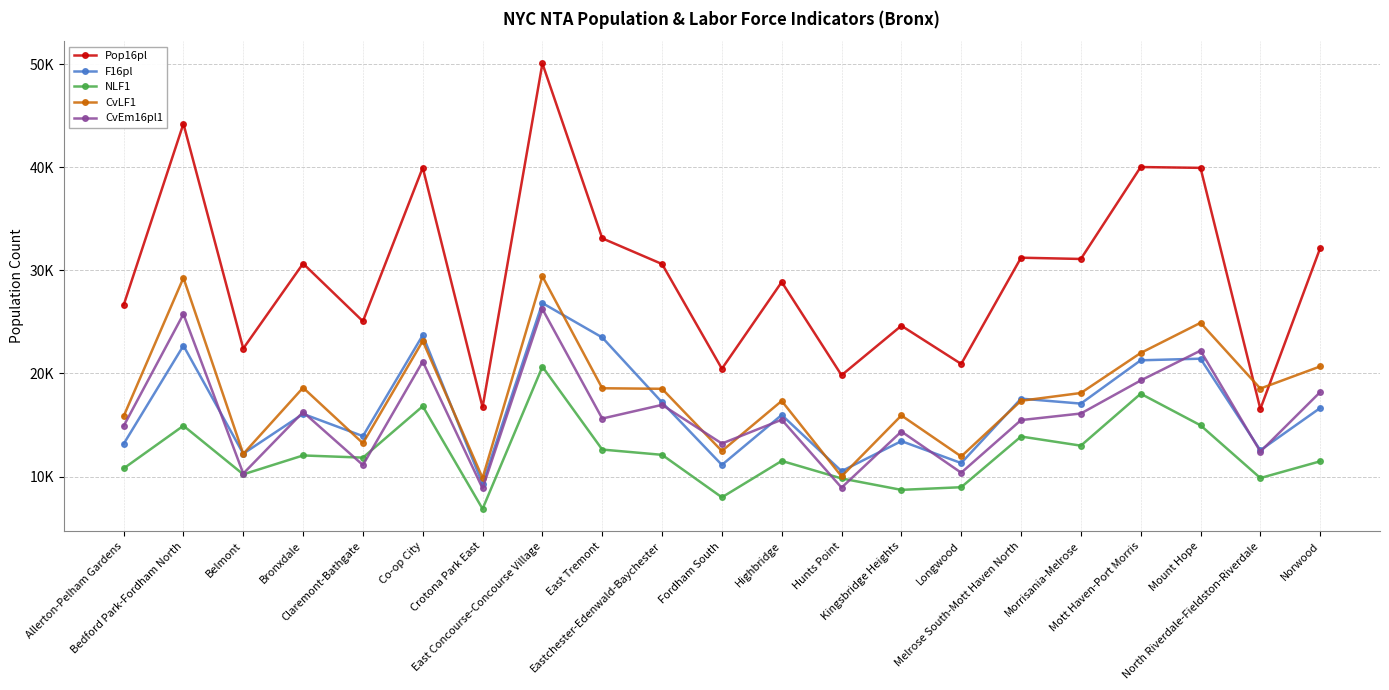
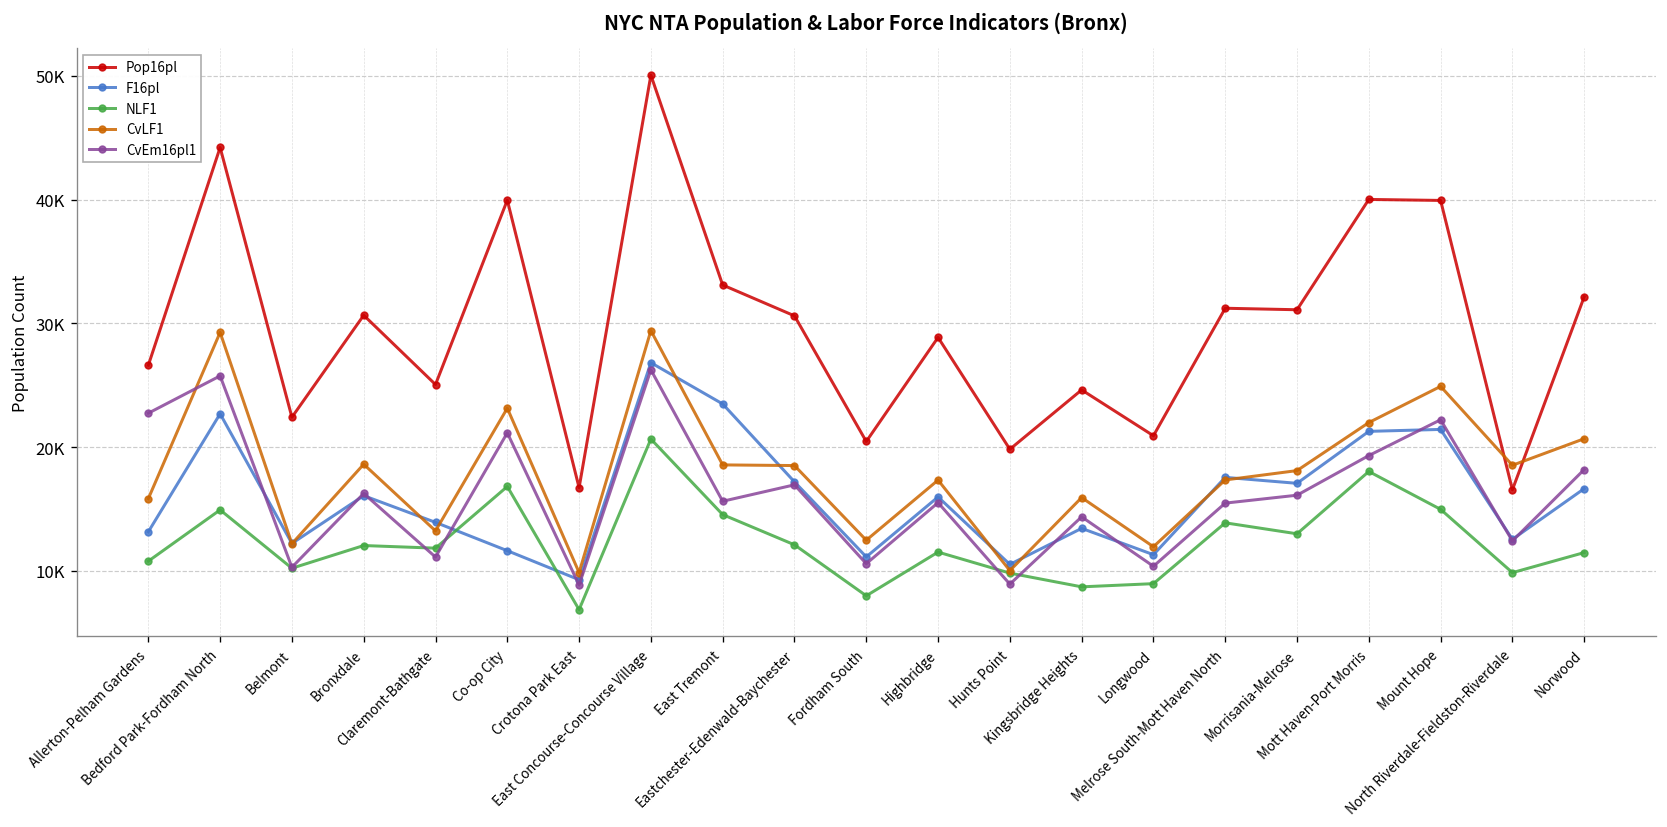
CvEm16pl1, Allerton-Pelham Gardens: 14900 -> 22700
F16pl, Co-op City: 23700 -> 11600
NLF1, East Tremont: 12600 -> 14500
CvEm16pl1, Fordham South: 13200 -> 10600
